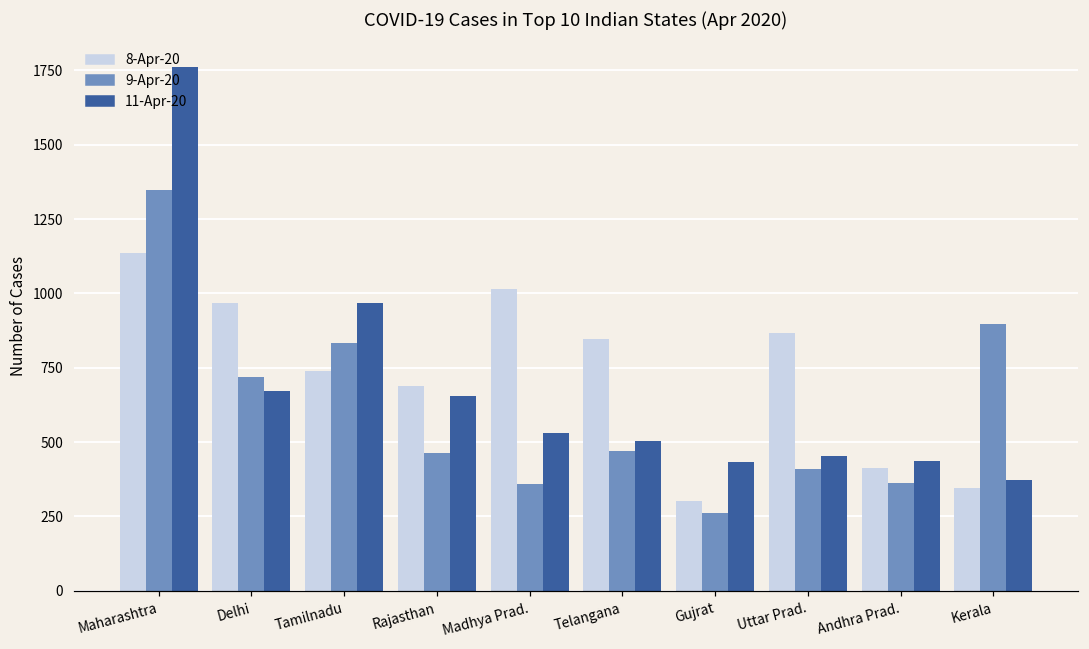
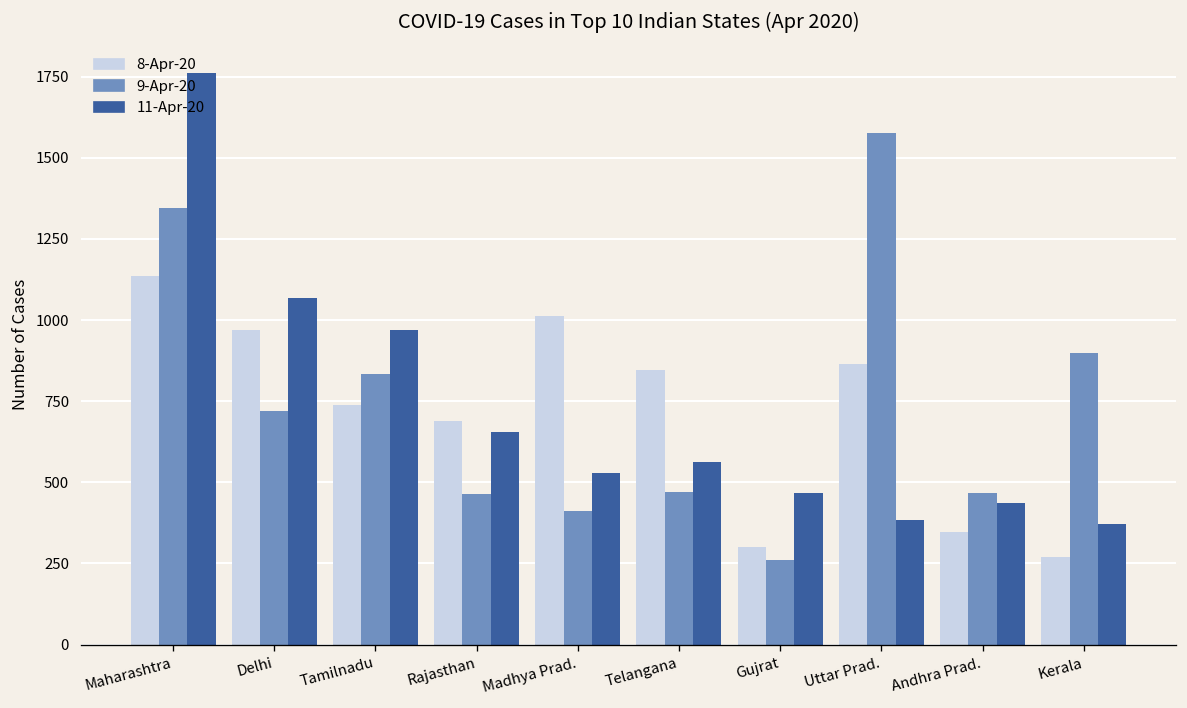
11-Apr-20, Delhi: 670 -> 1070
9-Apr-20, Madhya Prad.: 360 -> 410
11-Apr-20, Telangana: 500 -> 560
11-Apr-20, Gujrat: 430 -> 470
9-Apr-20, Uttar Prad.: 410 -> 1580
11-Apr-20, Uttar Prad.: 450 -> 380
8-Apr-20, Andhra Prad.: 410 -> 350
9-Apr-20, Andhra Prad.: 360 -> 470
8-Apr-20, Kerala: 350 -> 270
